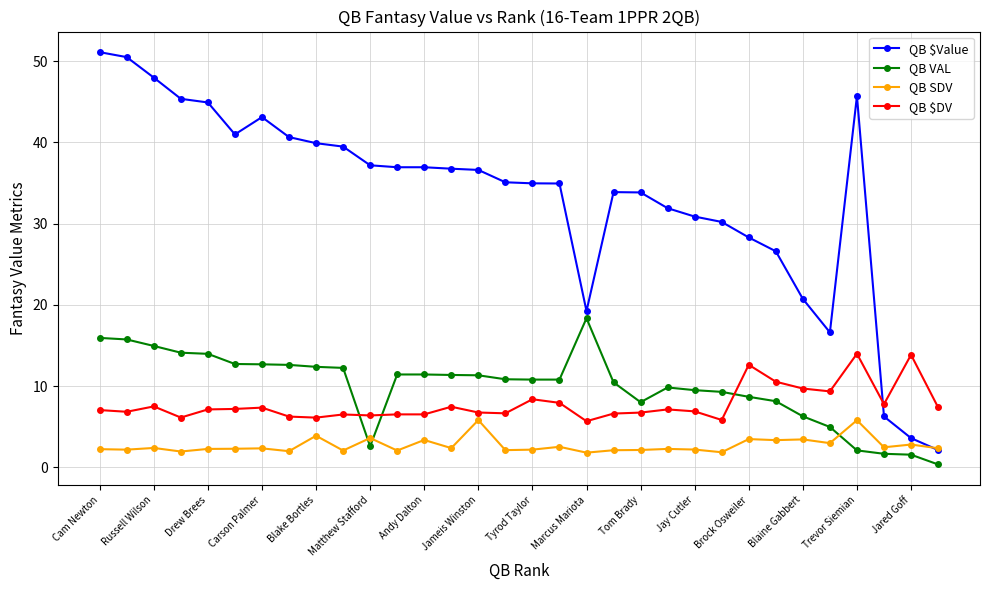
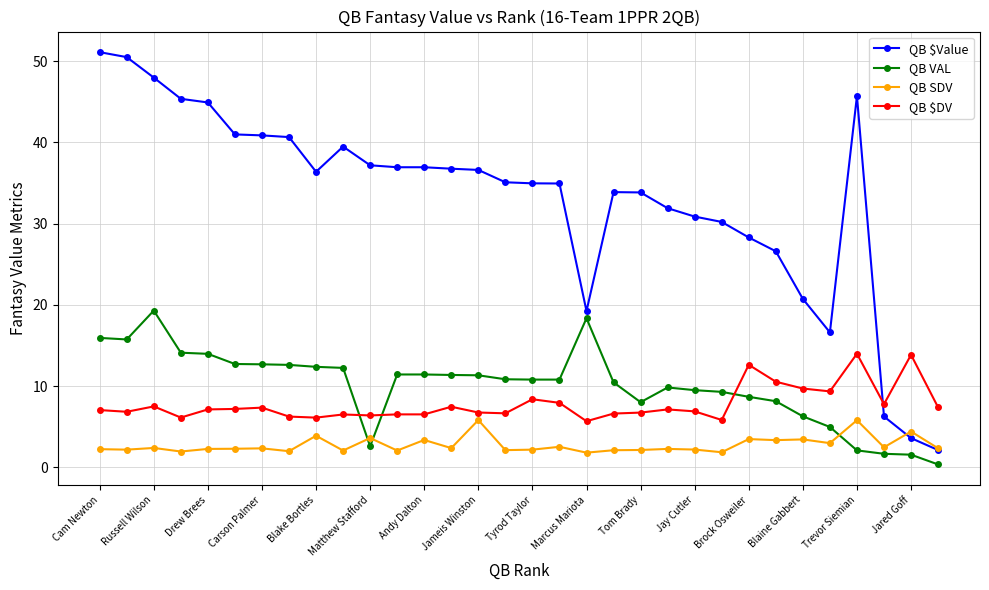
QB VAL, Russell Wilson: 15 -> 19
QB $Value, Carson Palmer: 43 -> 41
QB $Value, Blake Bortles: 40 -> 36
QB SDV, Jared Goff: 3 -> 4
